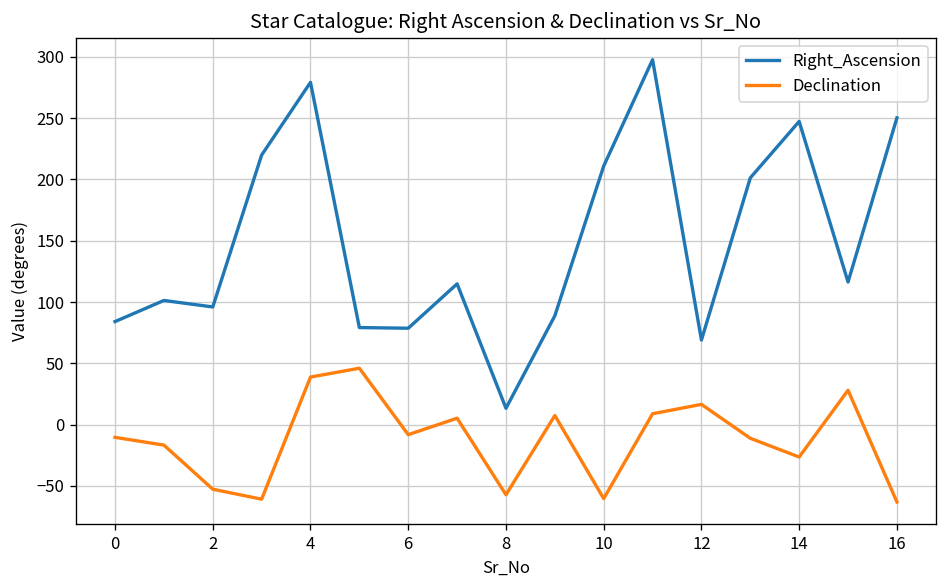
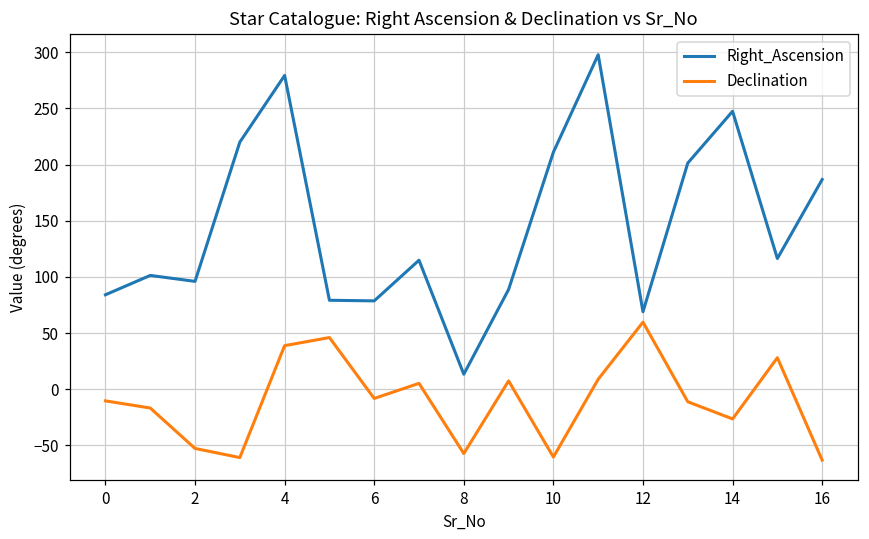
Declination, 12: 17 -> 60
Right_Ascension, 16: 250 -> 187
